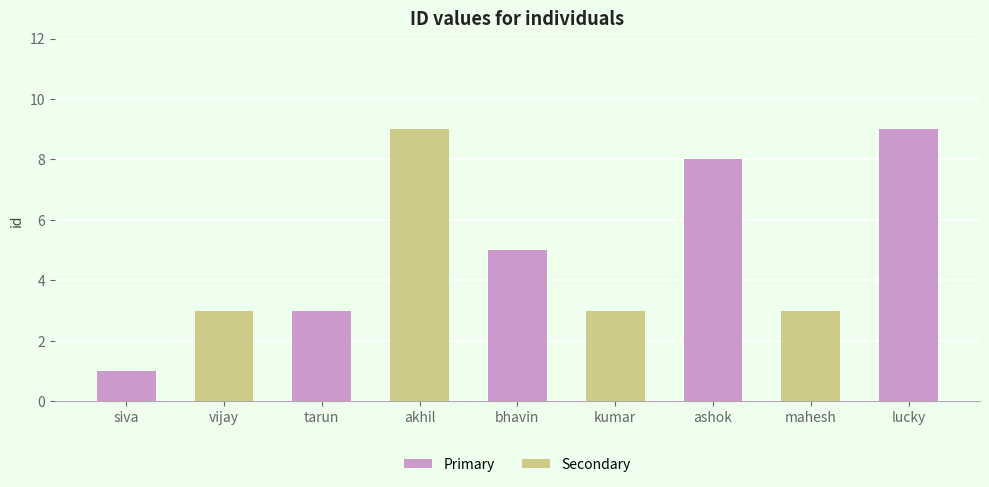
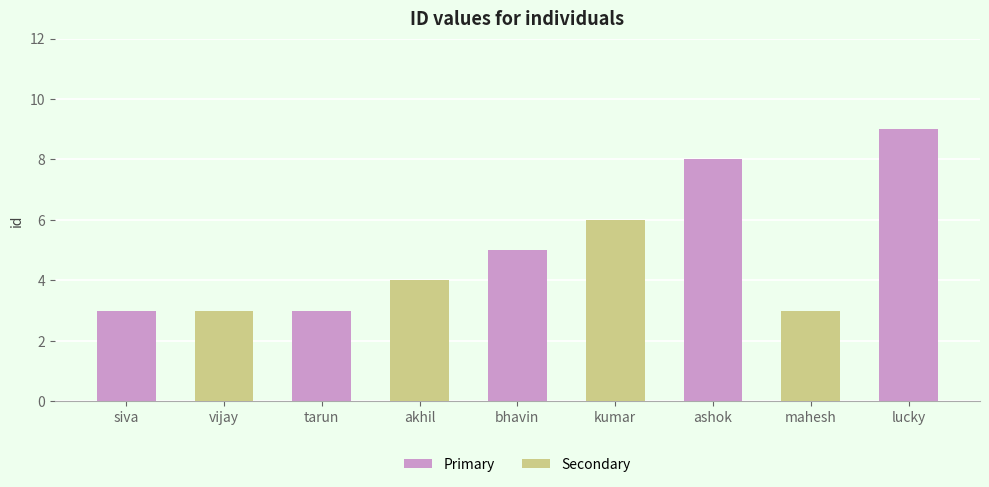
siva: 1 -> 3
akhil: 9 -> 4
kumar: 3 -> 6
